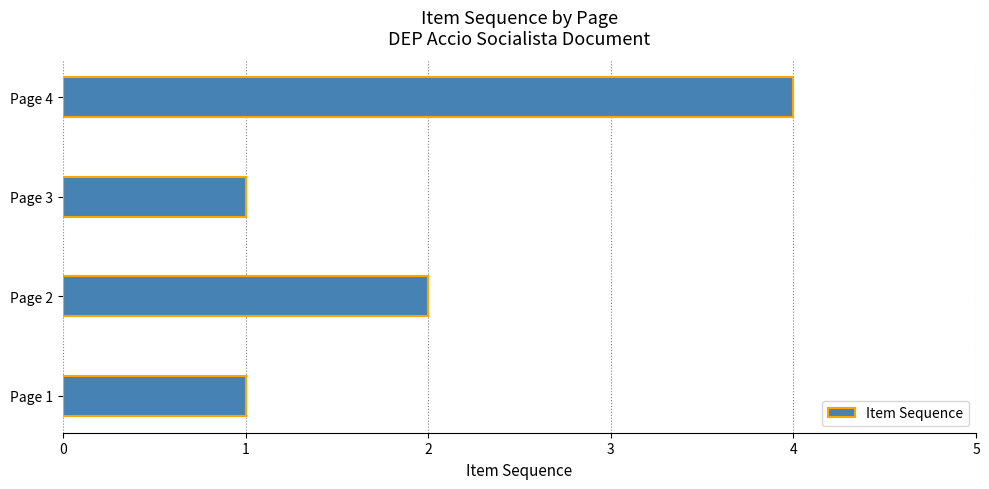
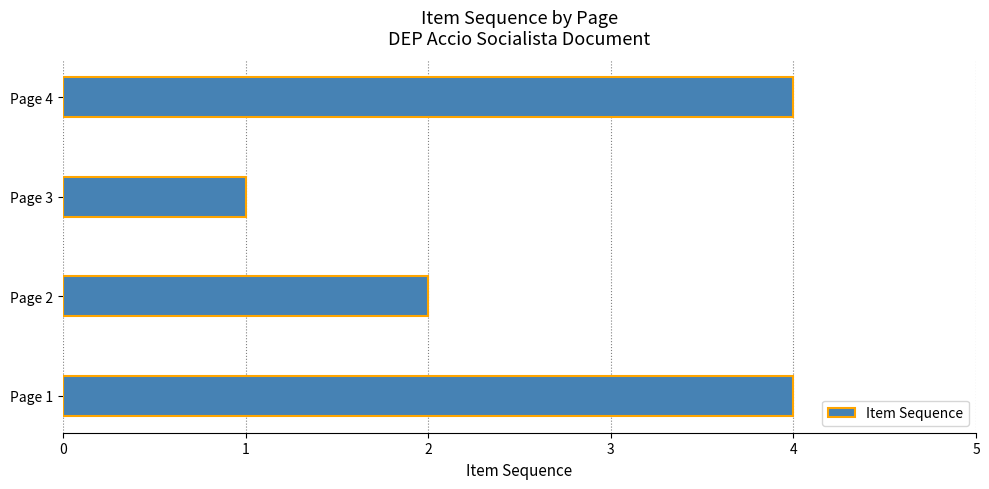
Page 1: 1 -> 4
